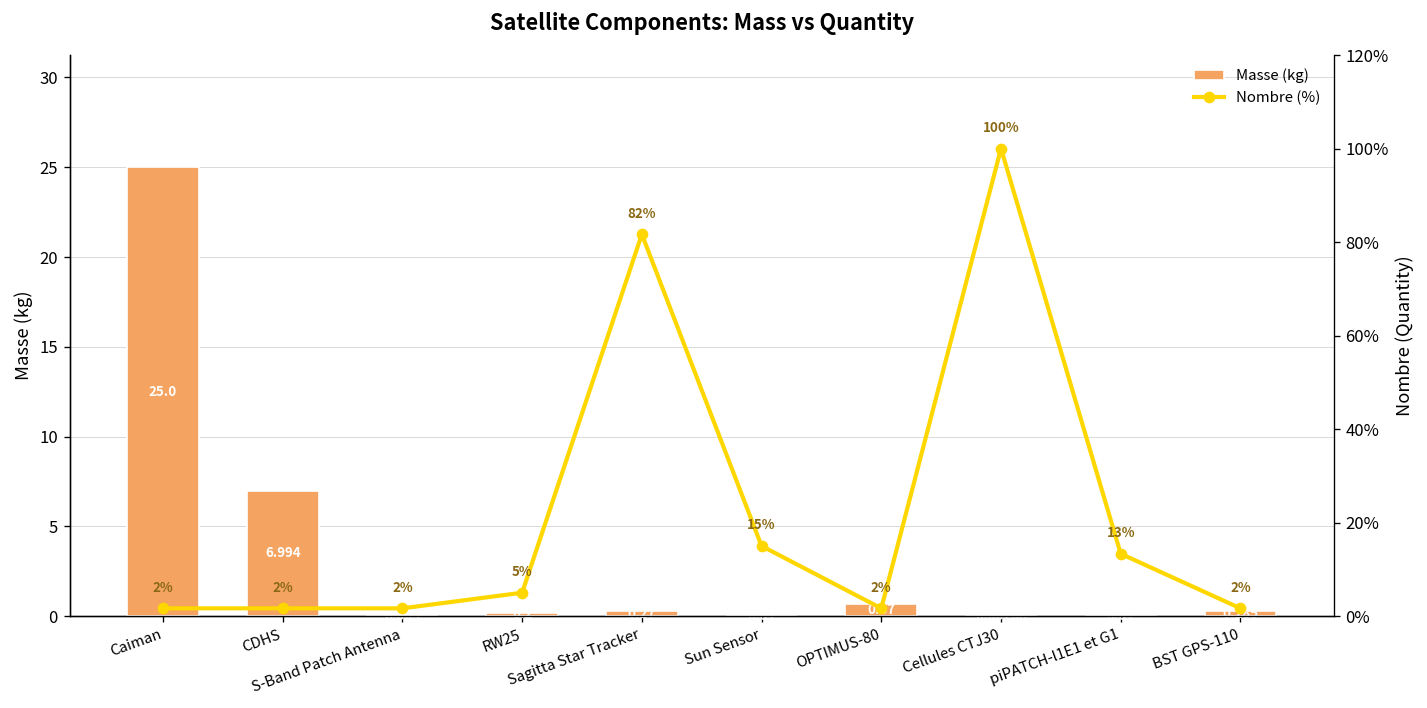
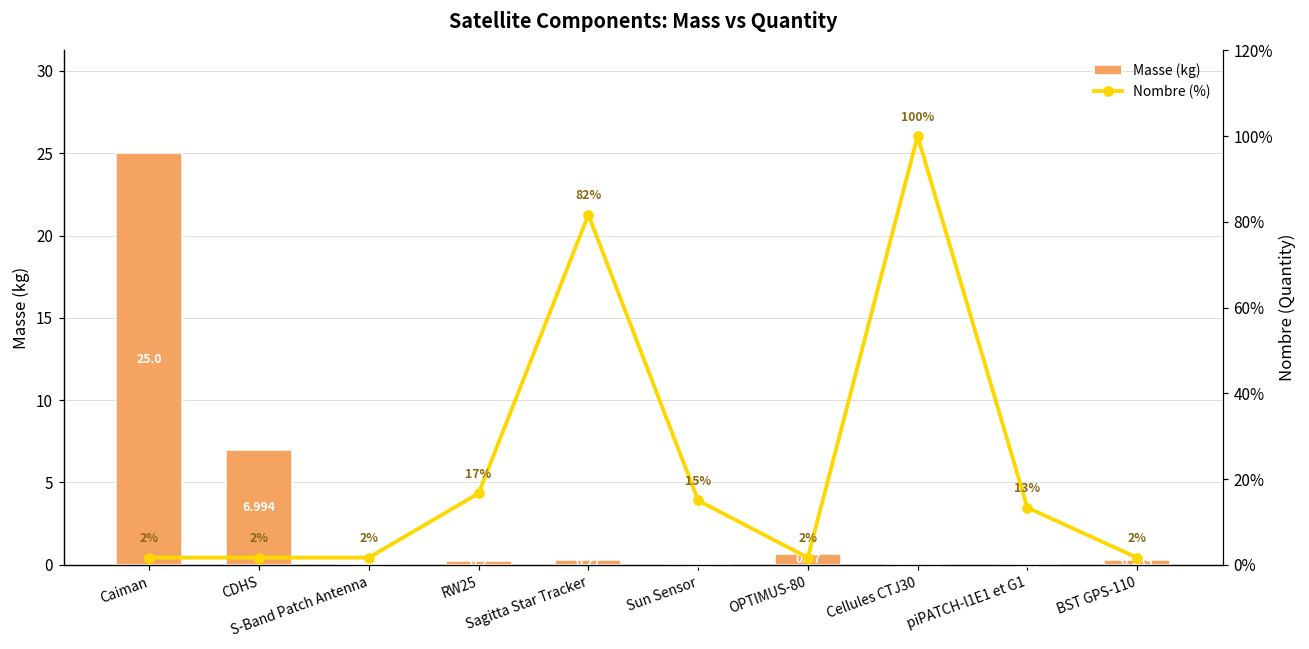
Nombre (%), RW25: 5% -> 17%
